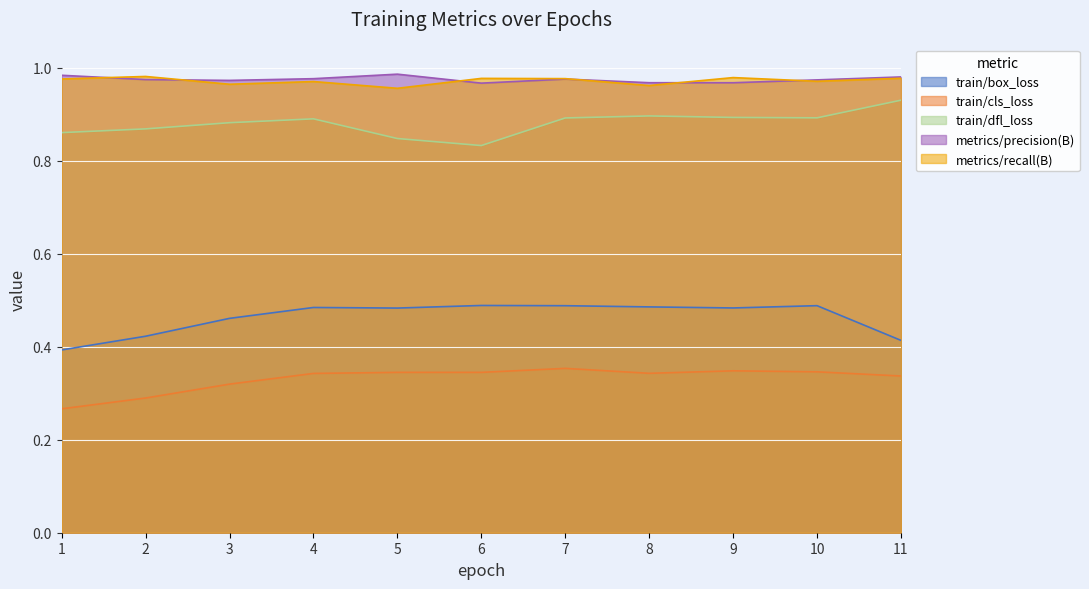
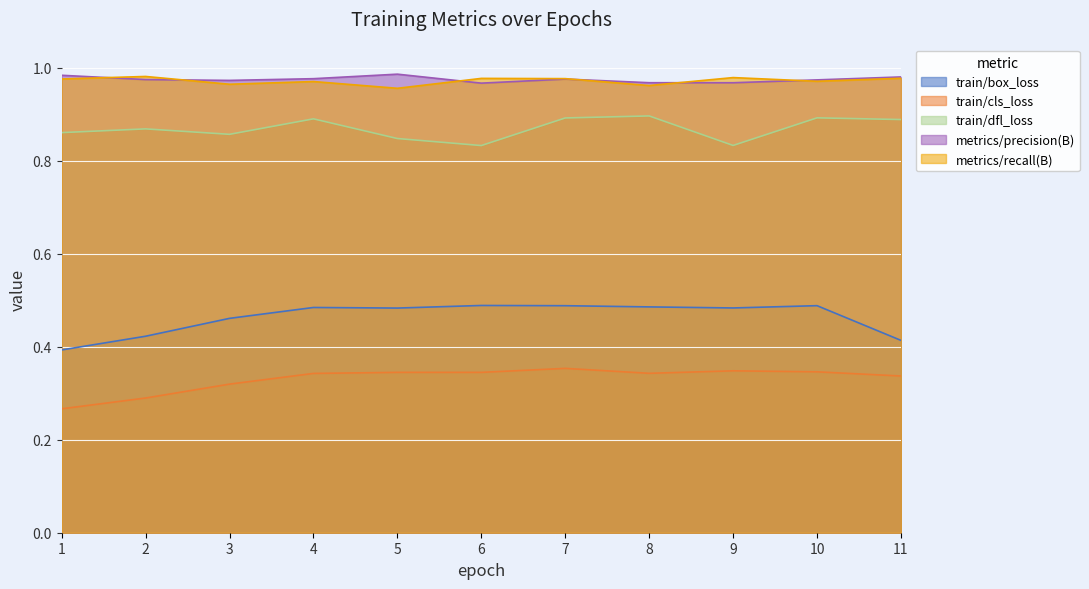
train/dfl_loss, 3: 0.88 -> 0.86
train/dfl_loss, 9: 0.89 -> 0.83
train/dfl_loss, 11: 0.93 -> 0.89
